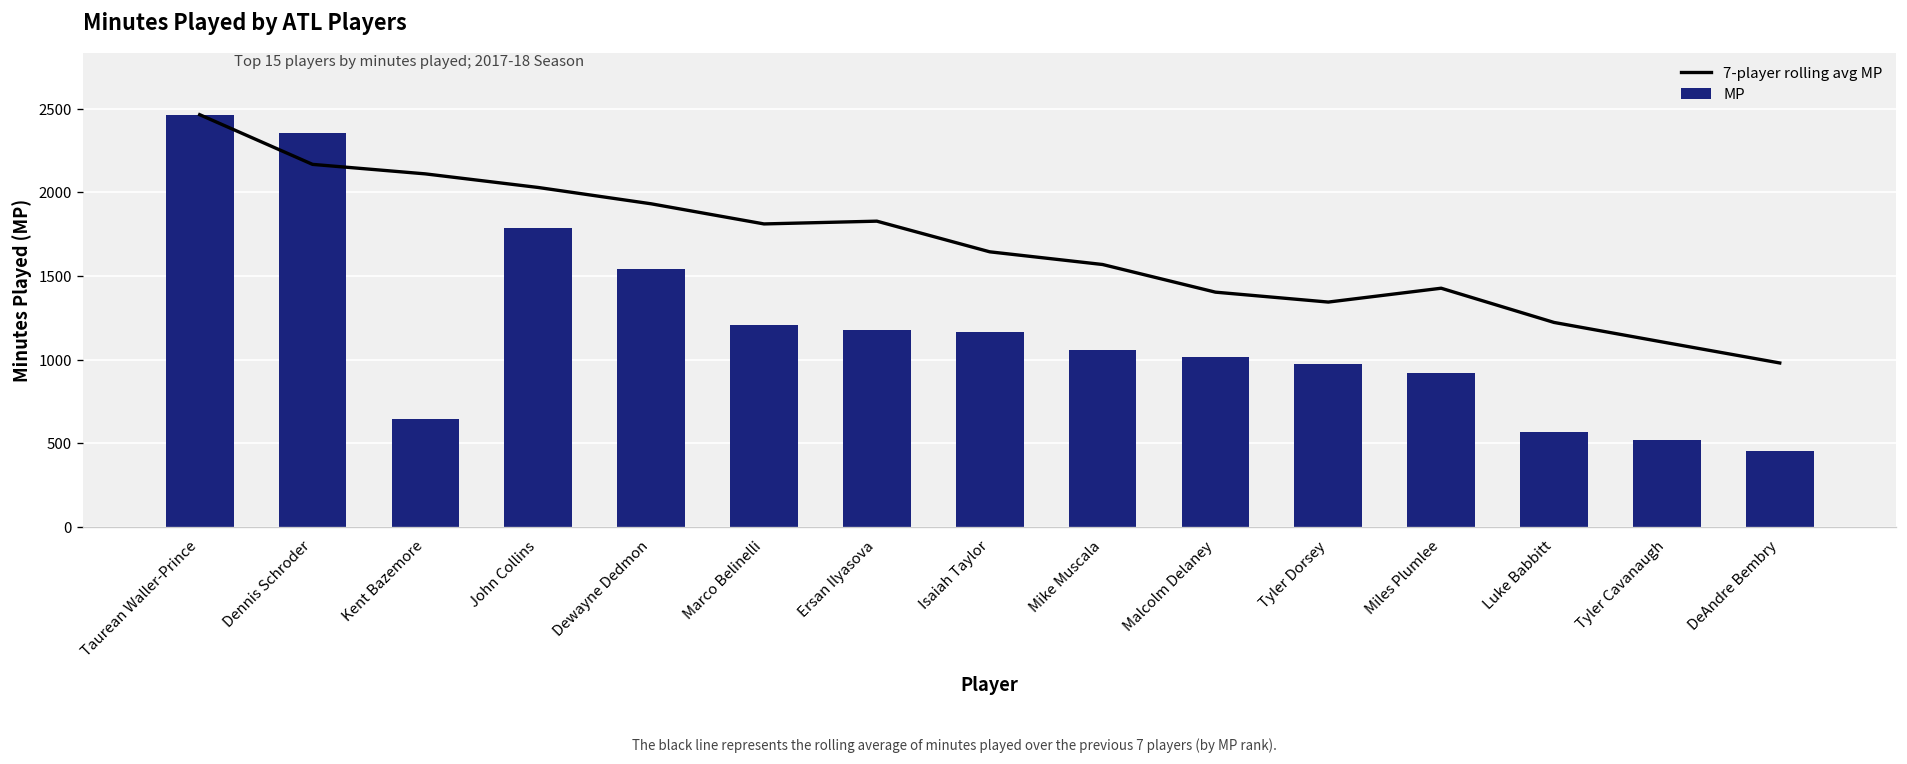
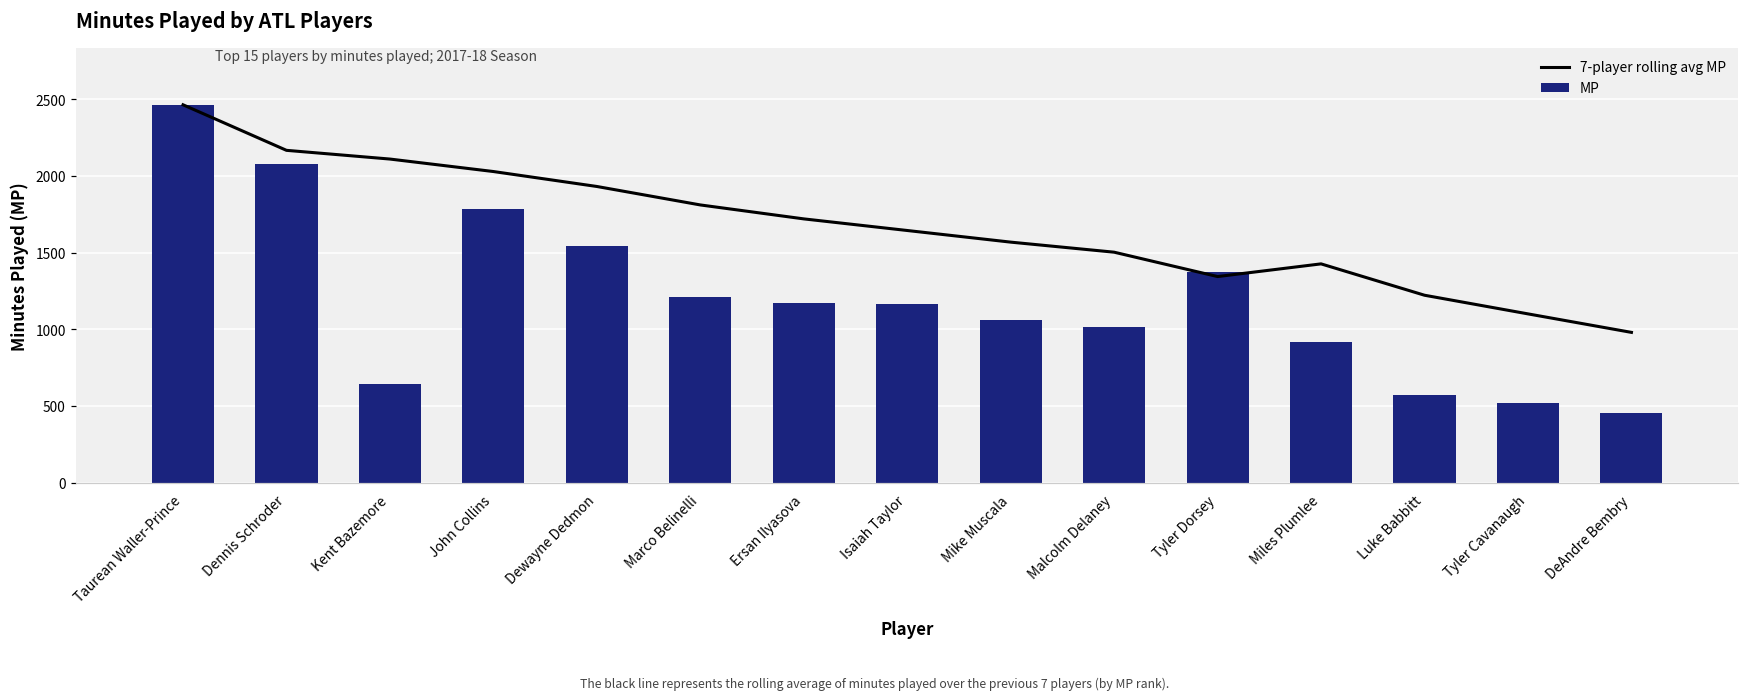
MP, Dennis Schroder: 2350 -> 2080
7-player rolling avg MP, Ersan Ilyasova: 1830 -> 1720
7-player rolling avg MP, Malcolm Delaney: 1400 -> 1500
MP, Tyler Dorsey: 970 -> 1380
